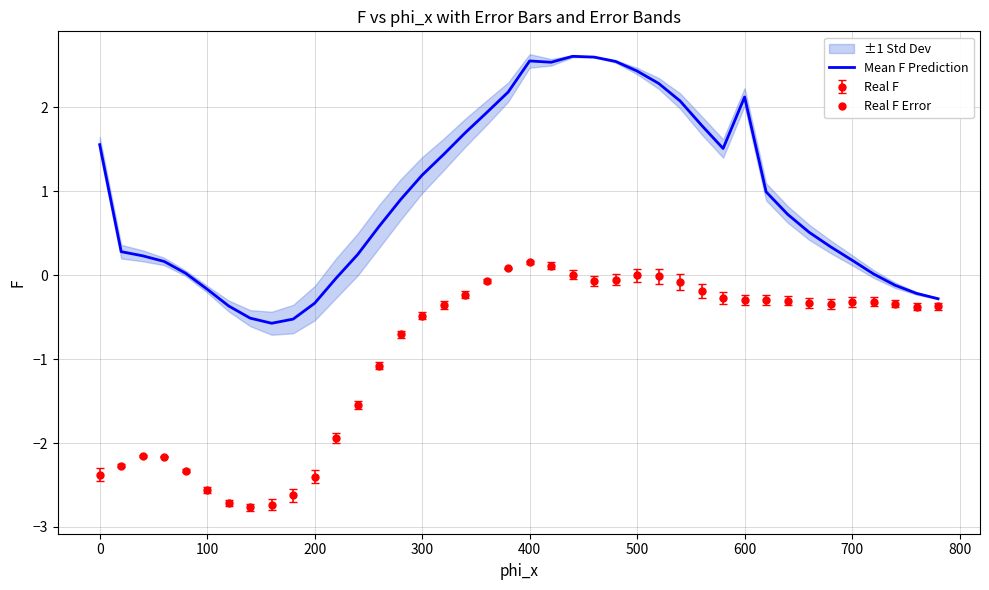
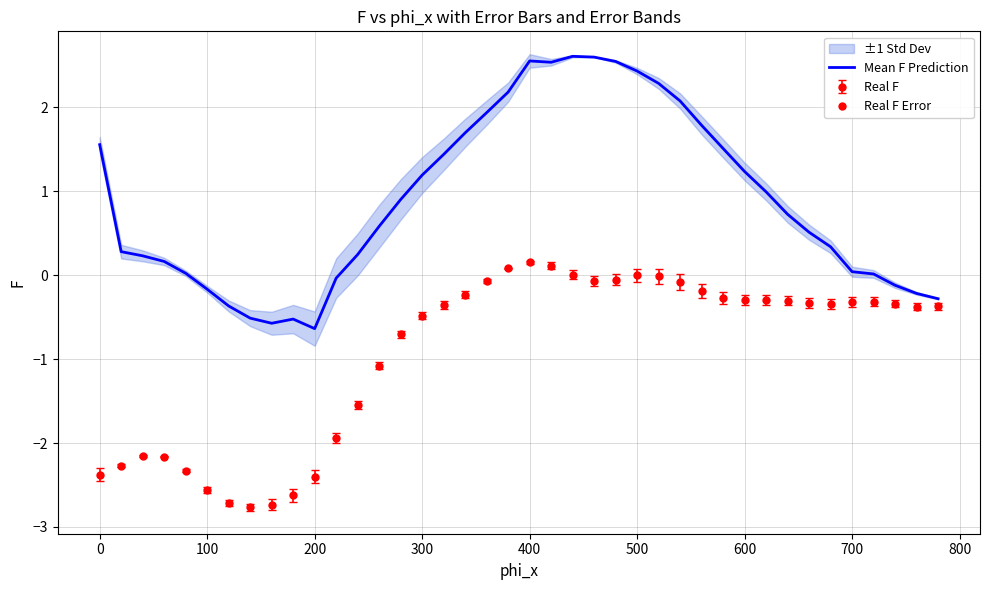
Mean F Prediction, 200: -0.3 -> -0.6
Mean F Prediction, 600: 2.1 -> 1.2
Mean F Prediction, 700: 0.2 -> 0.0
